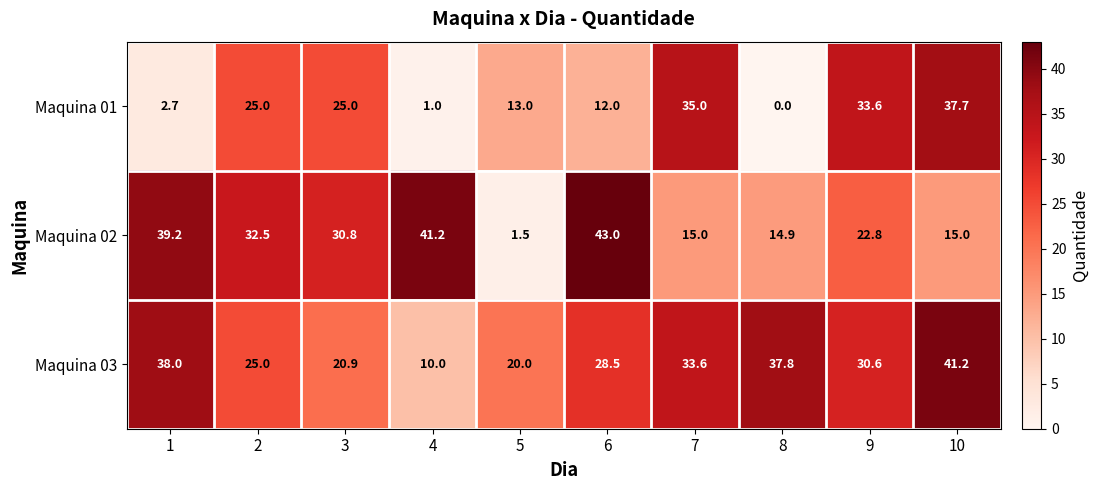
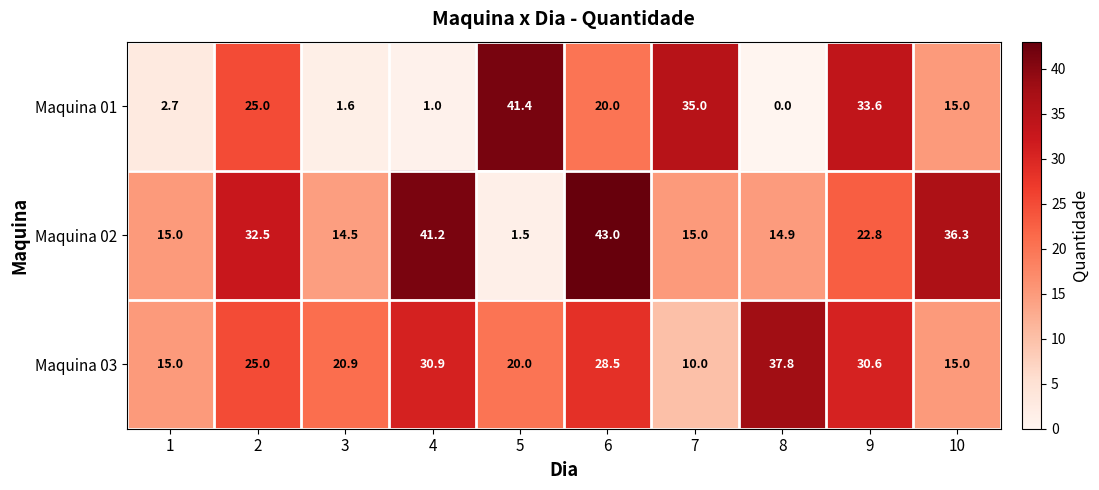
Maquina 01, 3: 25.0 -> 1.6
Maquina 01, 5: 13.0 -> 41.4
Maquina 01, 6: 12.0 -> 20.0
Maquina 01, 10: 37.7 -> 15.0
Maquina 02, 1: 39.2 -> 15.0
Maquina 02, 3: 30.8 -> 14.5
Maquina 02, 10: 15.0 -> 36.3
Maquina 03, 1: 38.0 -> 15.0
Maquina 03, 4: 10.0 -> 30.9
Maquina 03, 7: 33.6 -> 10.0
Maquina 03, 10: 41.2 -> 15.0
